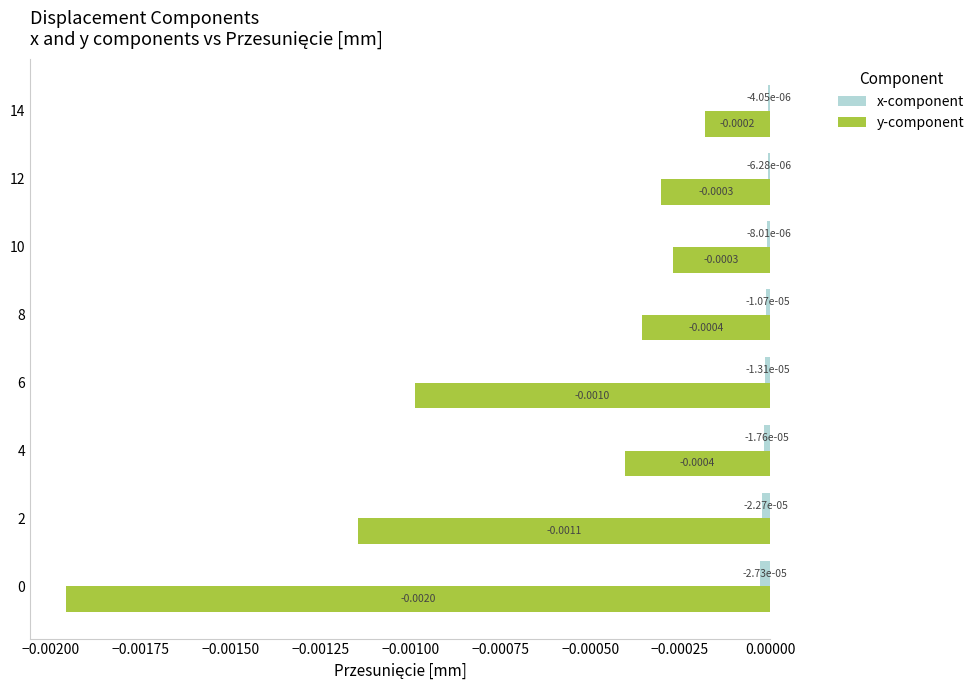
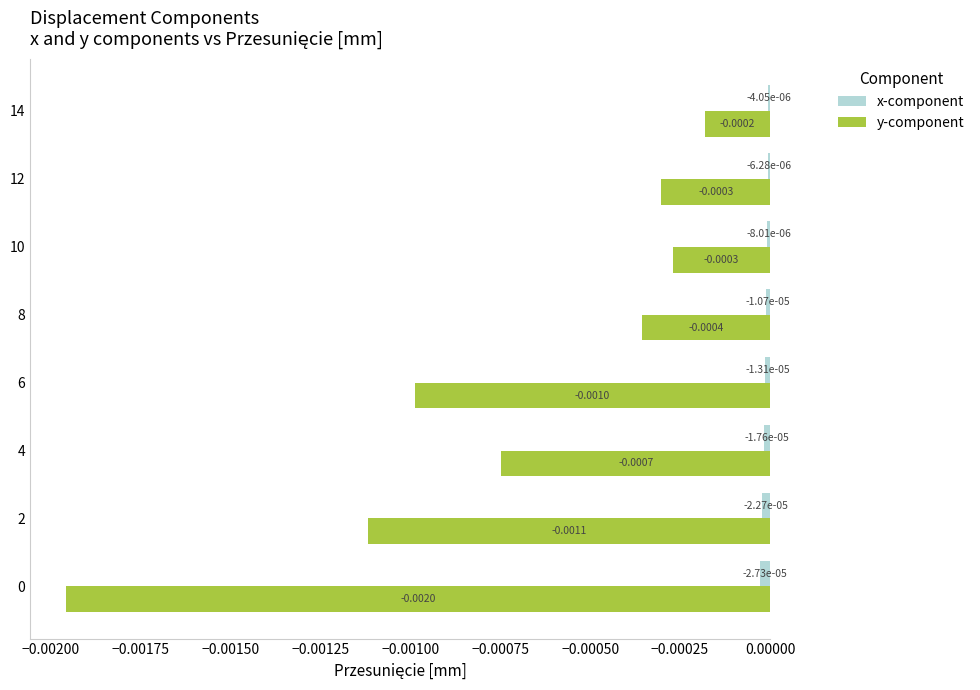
y-component, 4: -0.0004 -> -0.0007
y-component, 2: -0.00115 -> -0.00112
